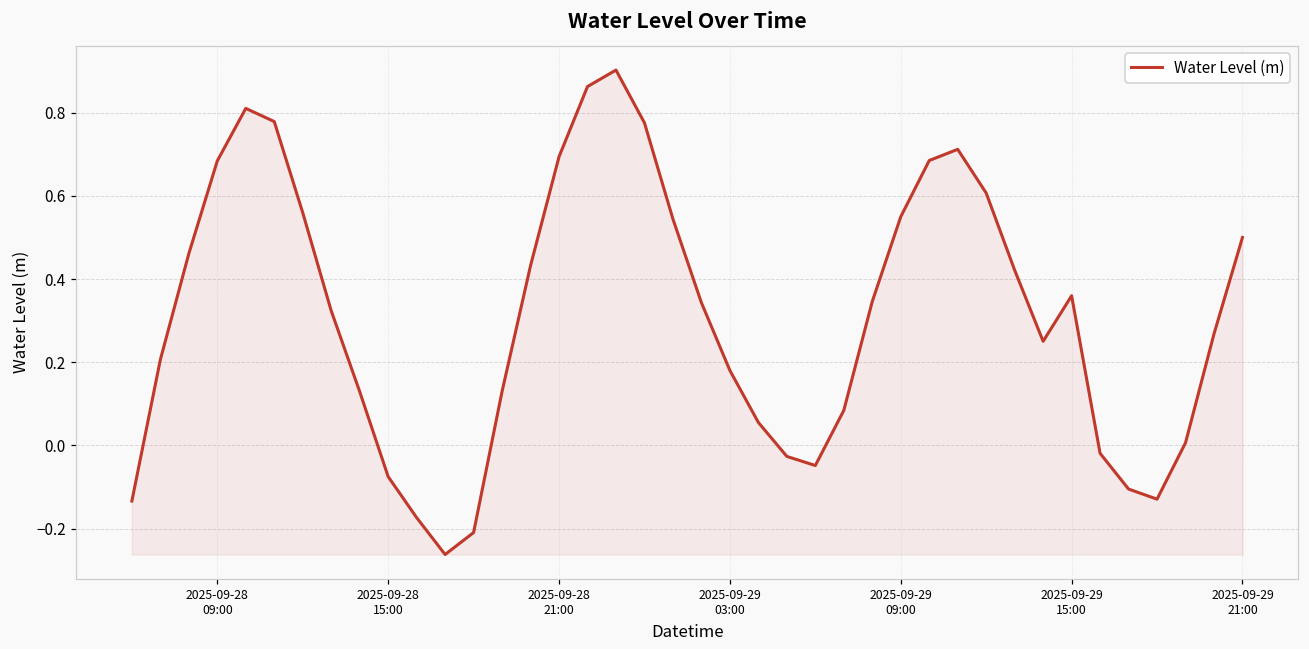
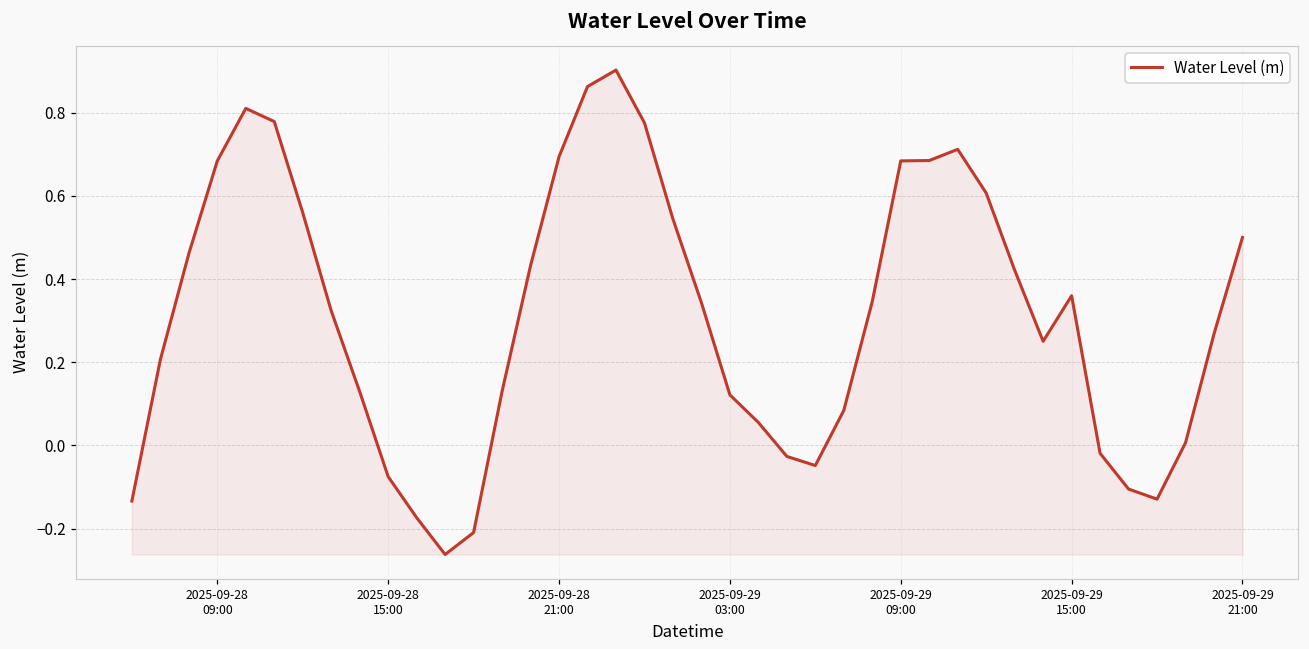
2025-09-29 03:00: 0.18 -> 0.12
2025-09-29 09:00: 0.55 -> 0.68
